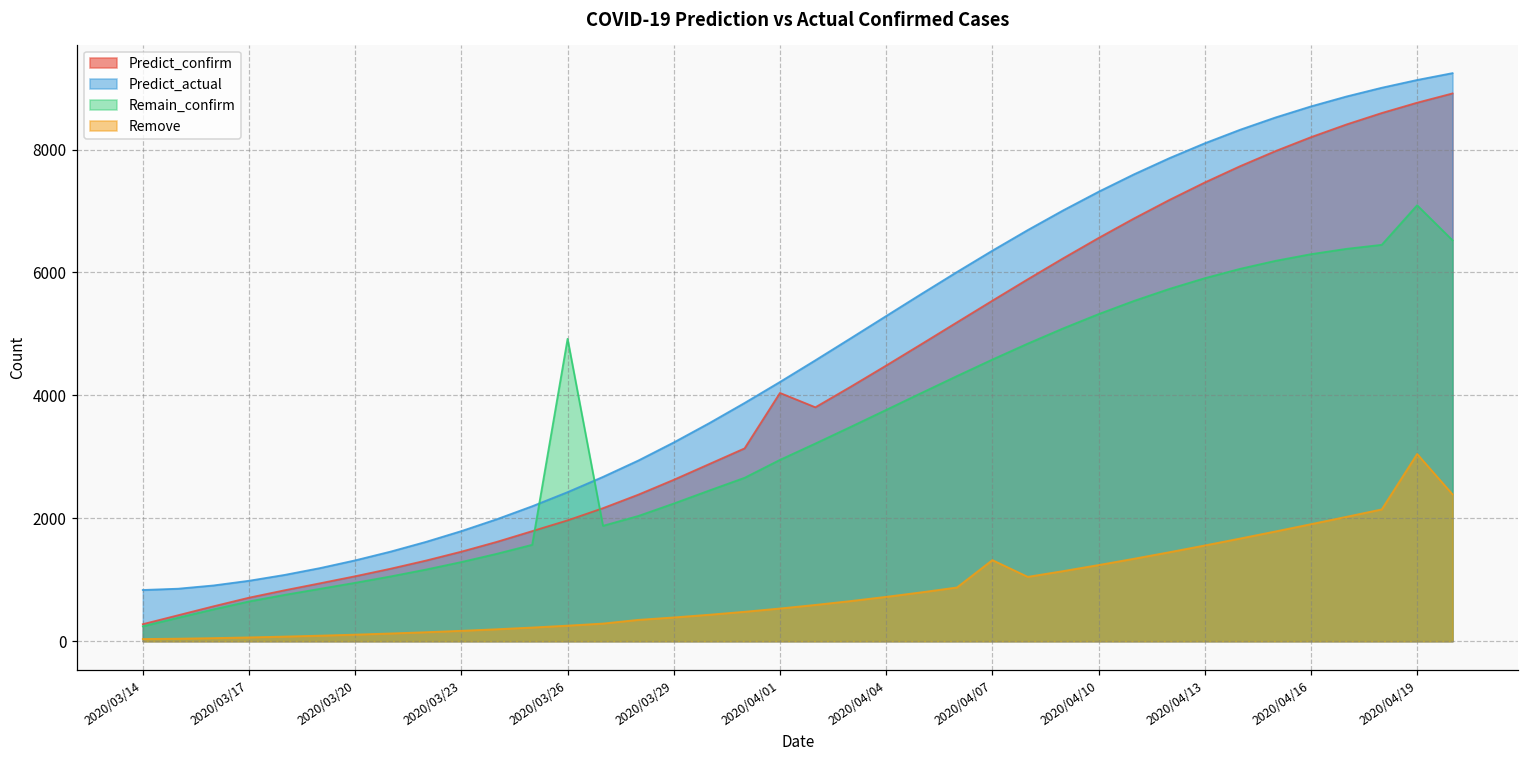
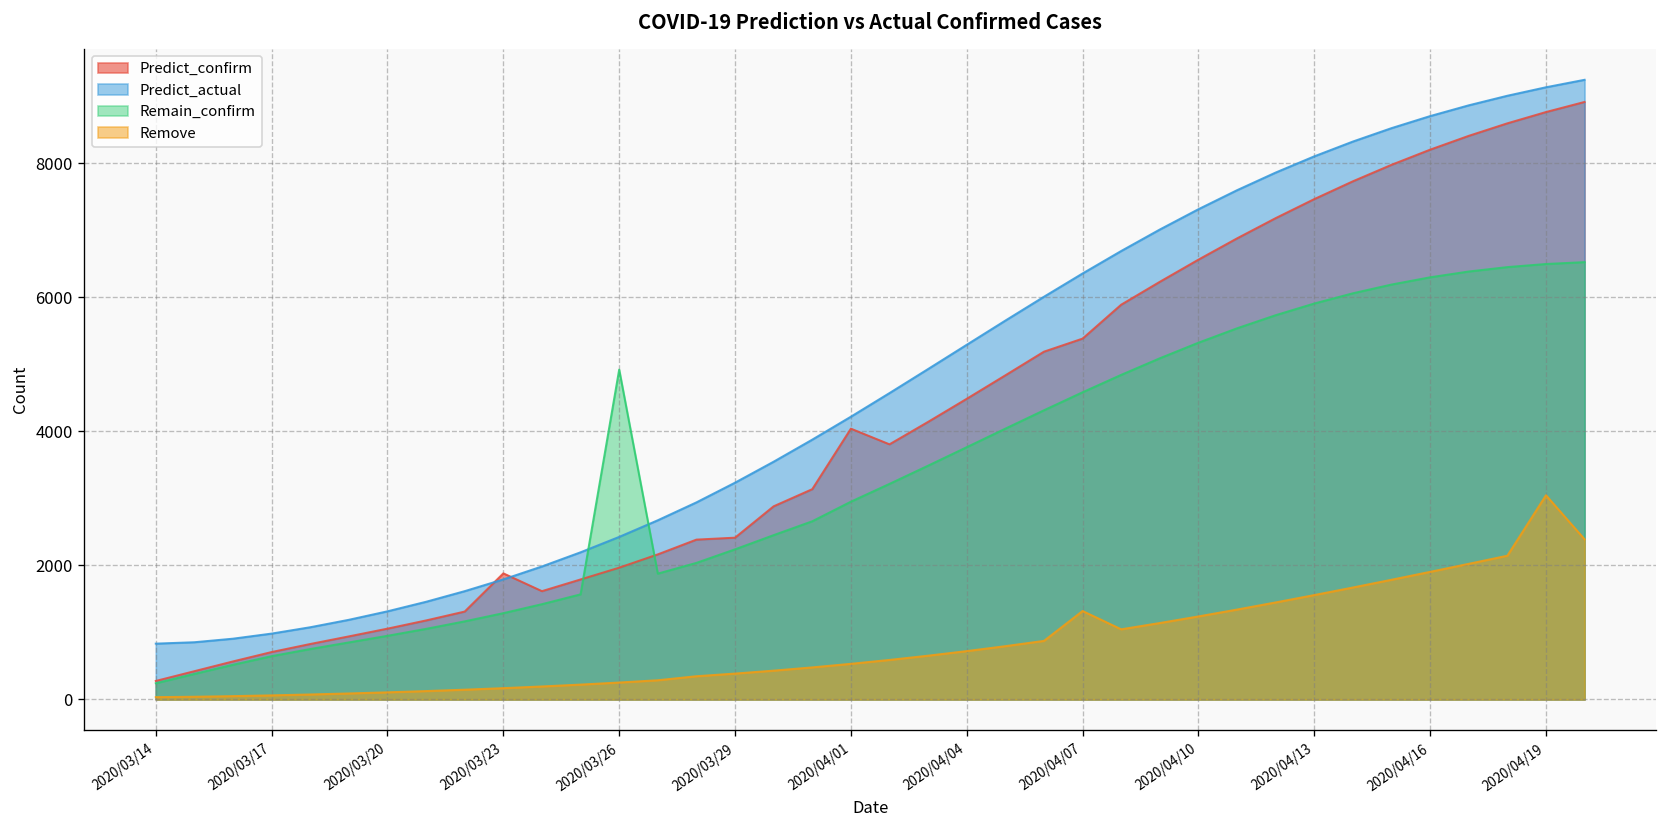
Predict_confirm, 2020/03/23: 1500 -> 1900
Predict_confirm, 2020/03/29: 2600 -> 2400
Predict_confirm, 2020/04/07: 5500 -> 5400
Remain_confirm, 2020/04/19: 7100 -> 6500
